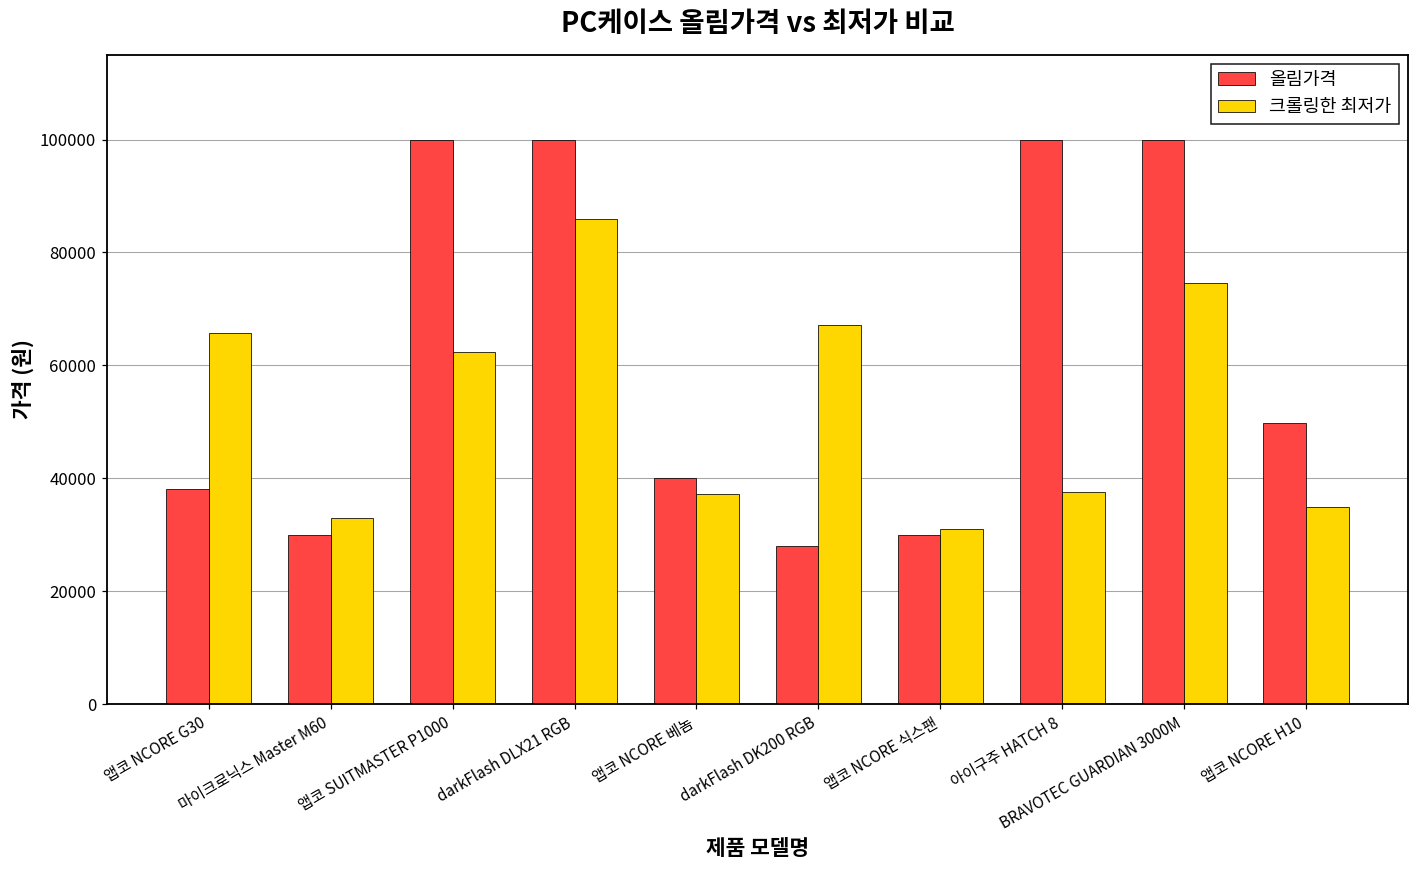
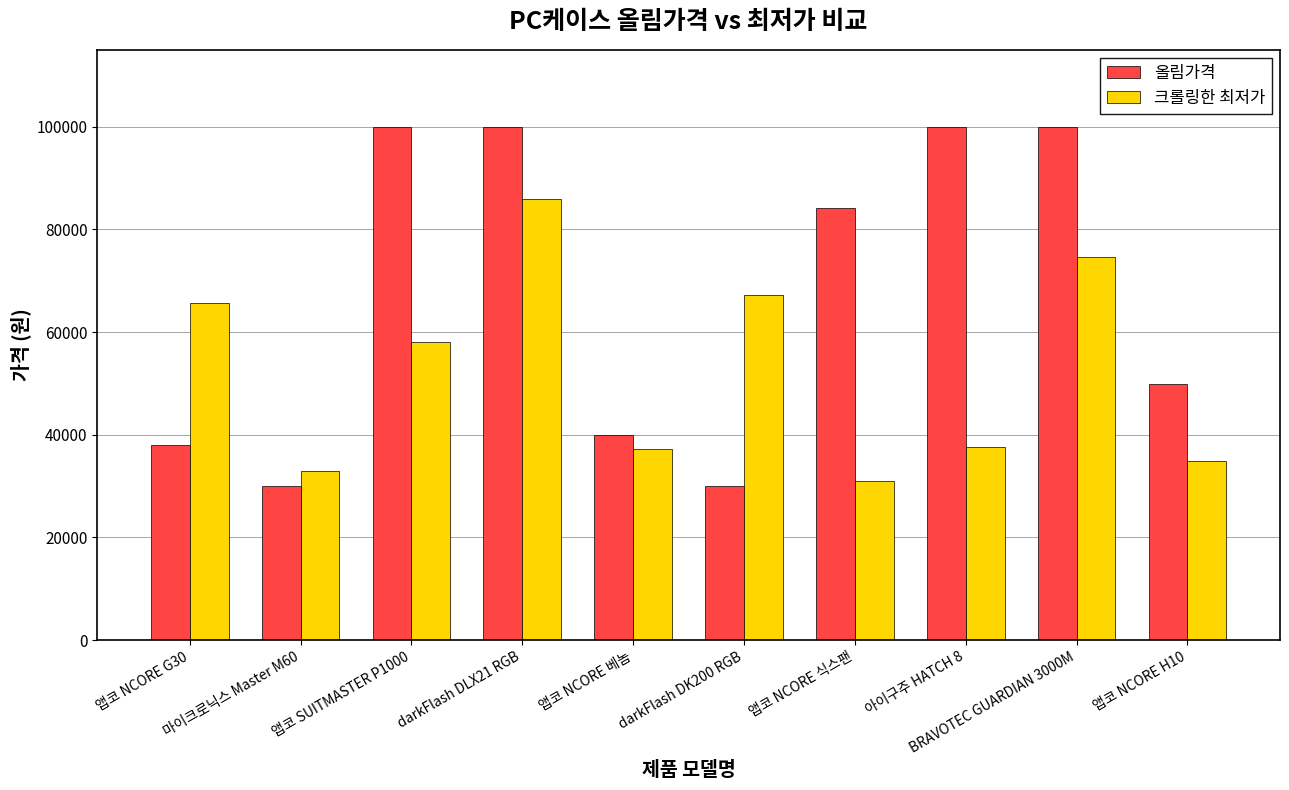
크롤링한 최저가, 앱코 SUITMASTER P1000: 62000 -> 58000
올림가격, darkFlash DK200 RGB: 28000 -> 30000
올림가격, 앱코 NCORE 식스팬: 30000 -> 84000
